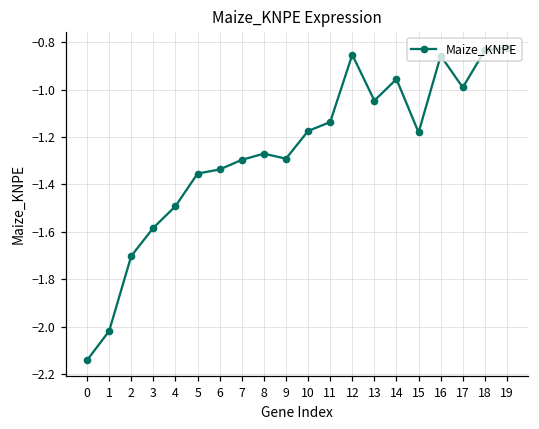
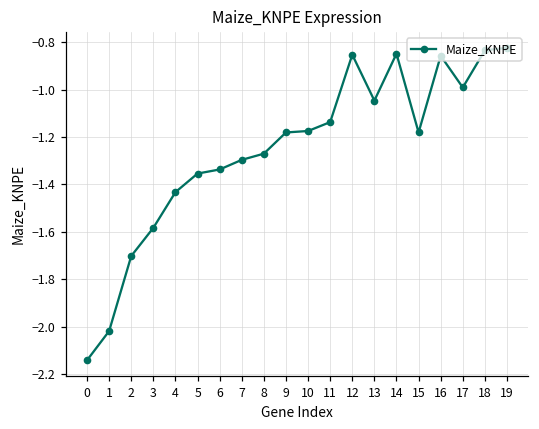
4: -1.49 -> -1.43
9: -1.29 -> -1.18
14: -0.96 -> -0.85
